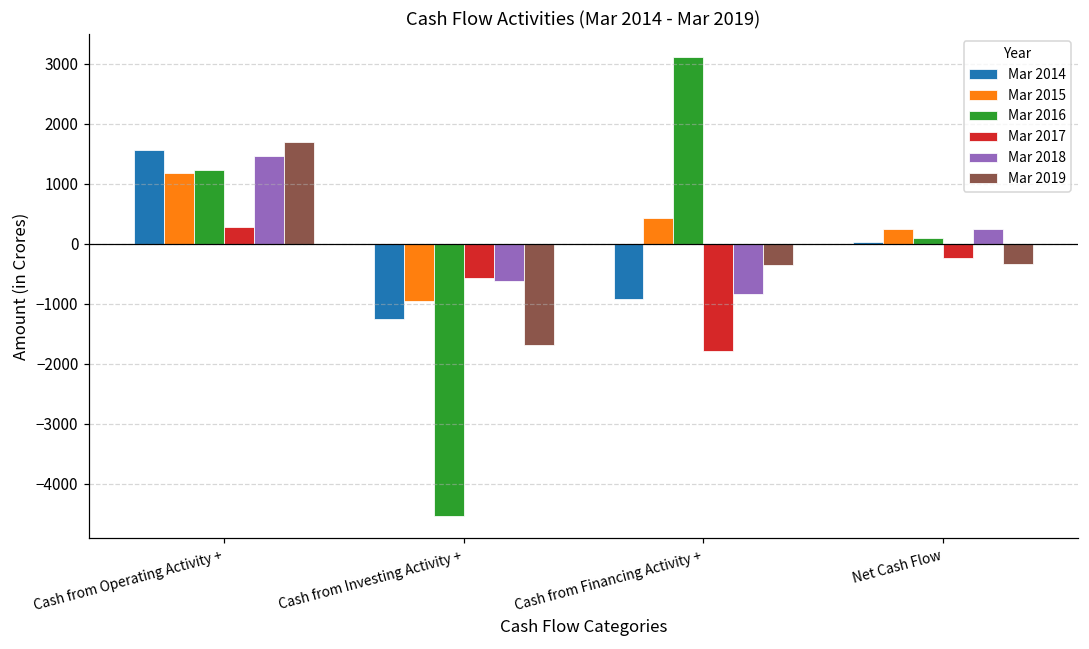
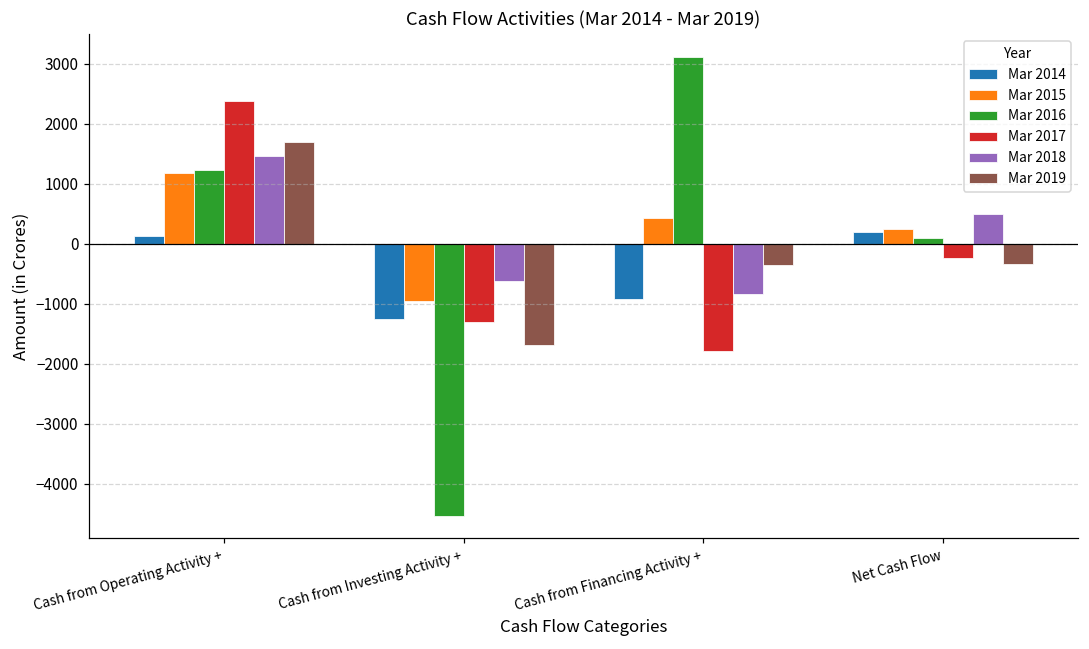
Mar 2014, Cash from Operating Activity +: 1600 -> 100
Mar 2017, Cash from Operating Activity +: 300 -> 2400
Mar 2017, Cash from Investing Activity +: -600 -> -1300
Mar 2014, Net Cash Flow: 0 -> 200
Mar 2018, Net Cash Flow: 200 -> 500
